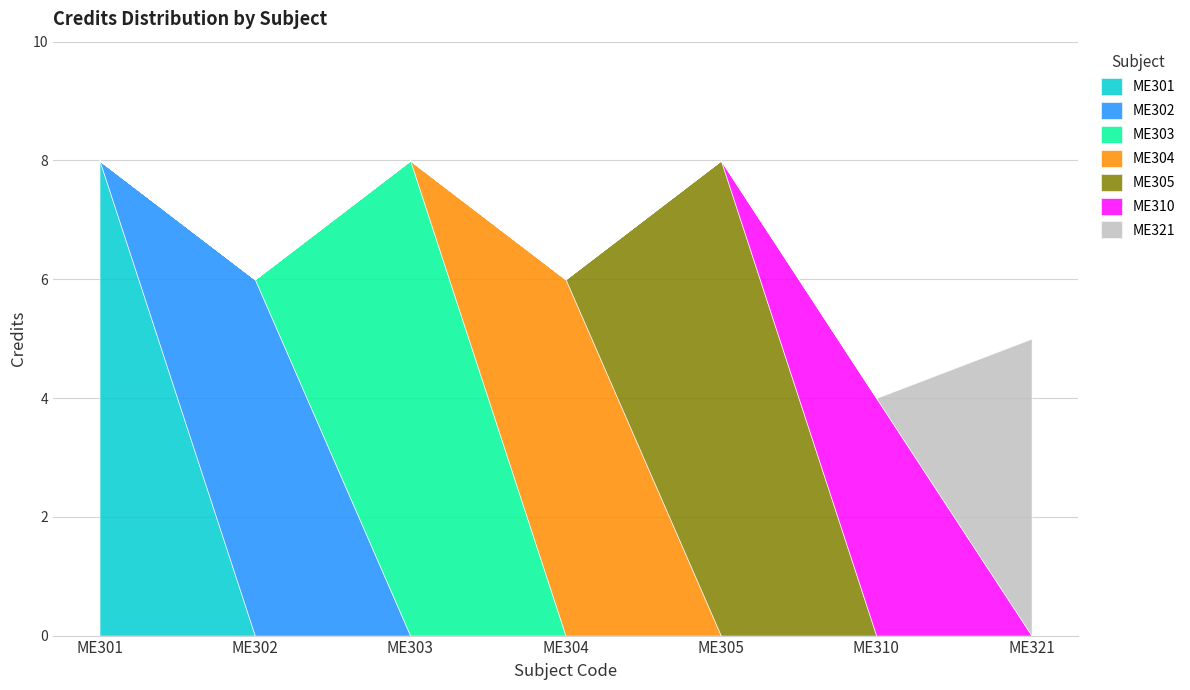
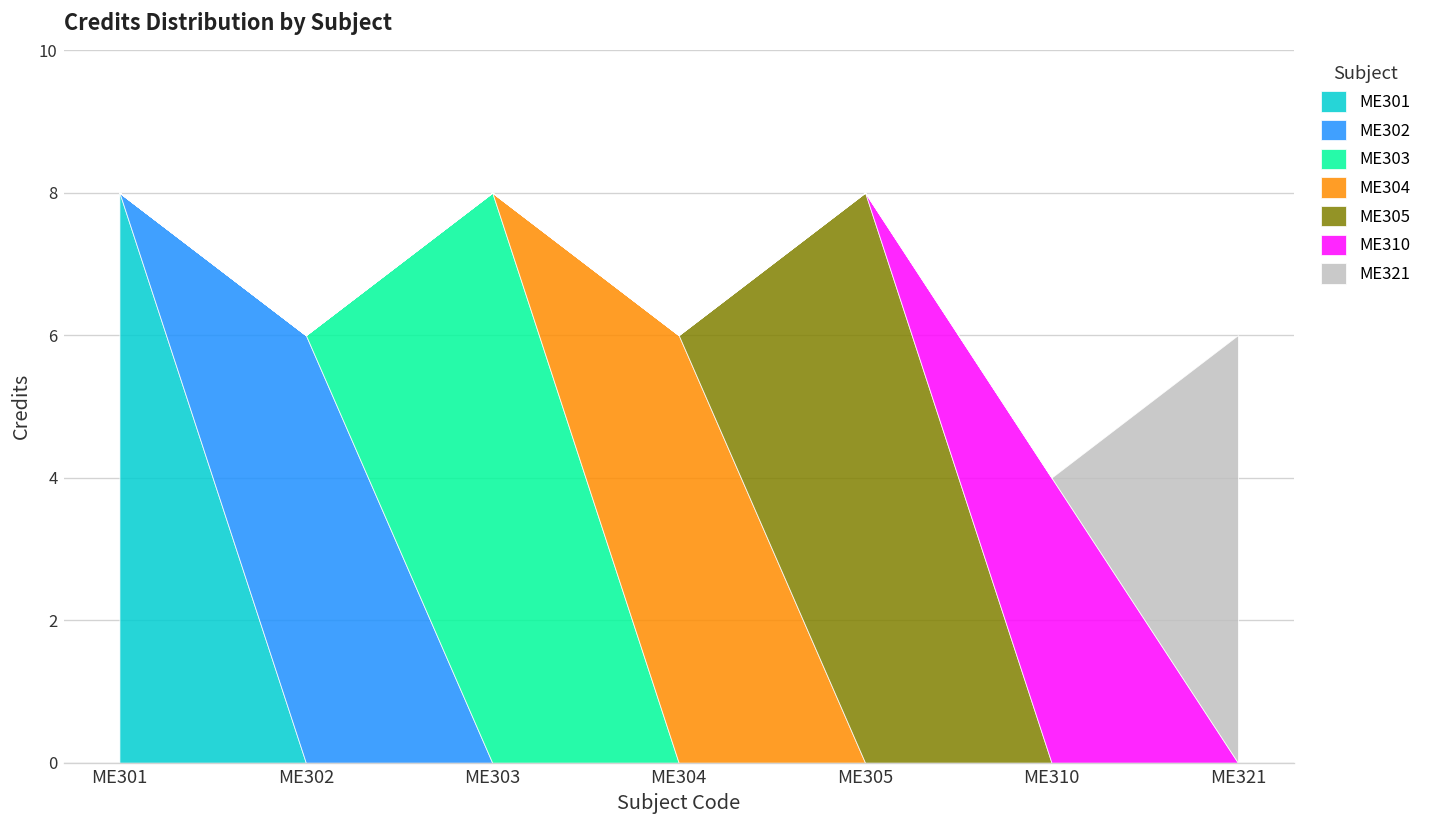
ME321, ME321: 5 -> 6
